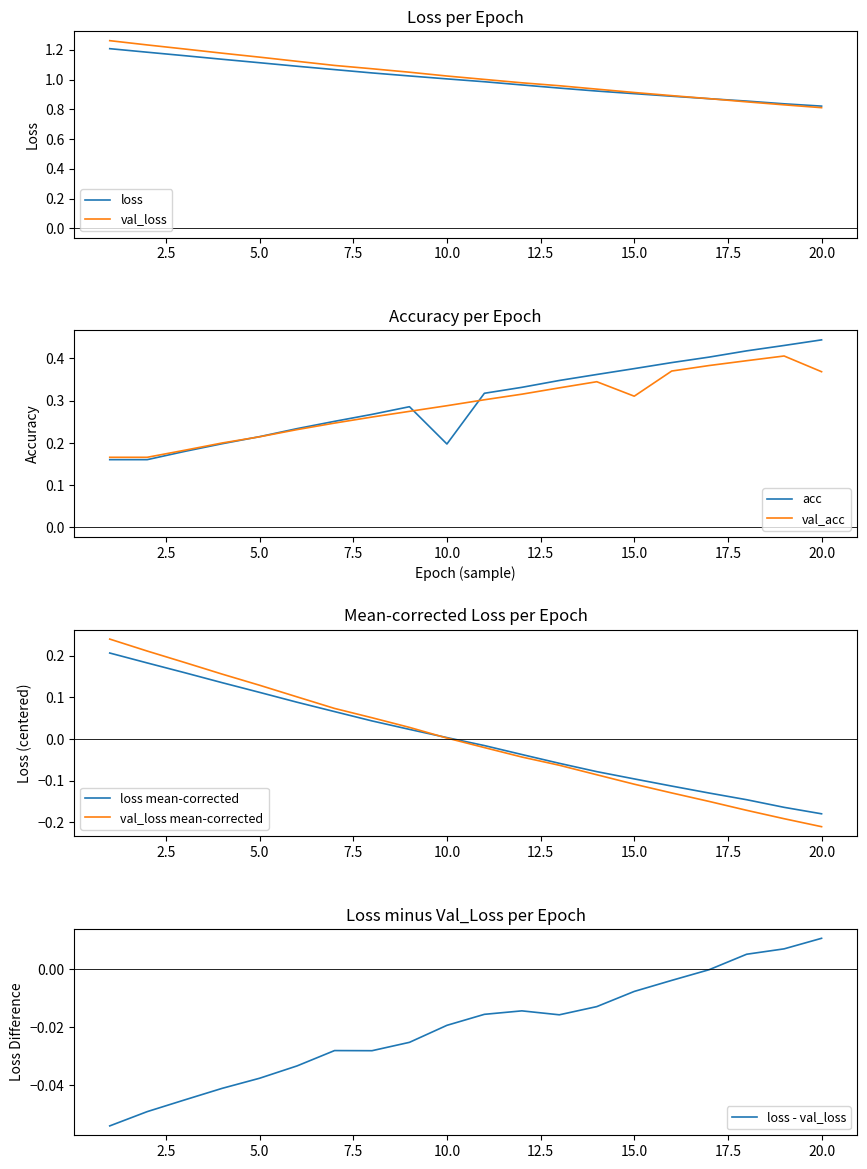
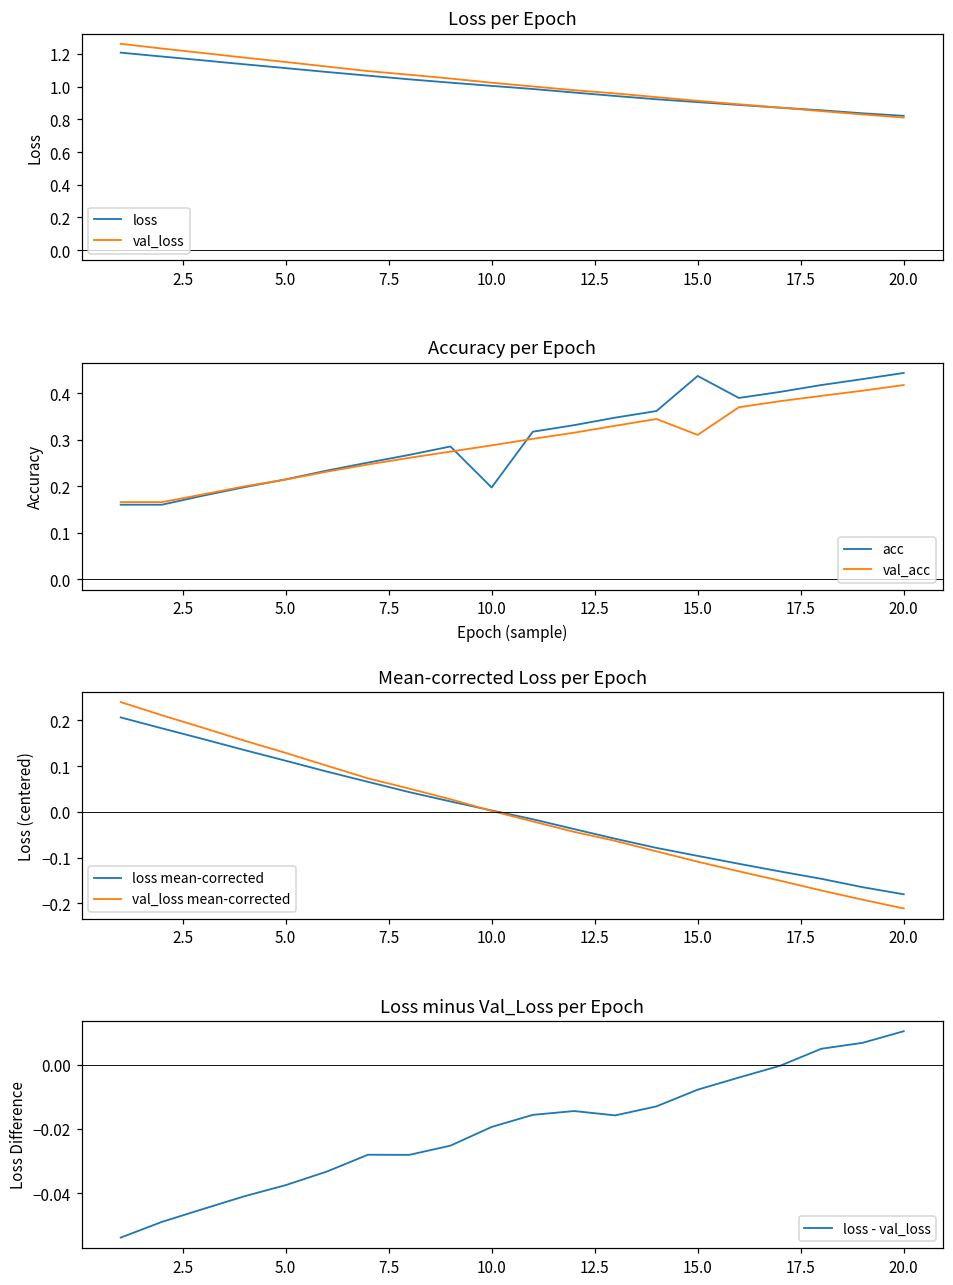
Accuracy per Epoch, acc, 15.0: 0.38 -> 0.44
Accuracy per Epoch, val_acc, 20.0: 0.37 -> 0.42
